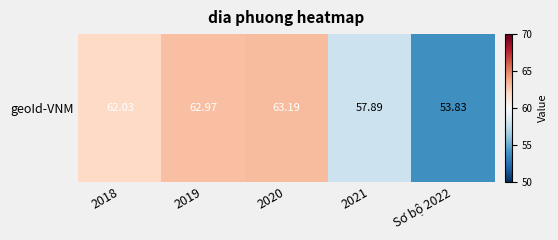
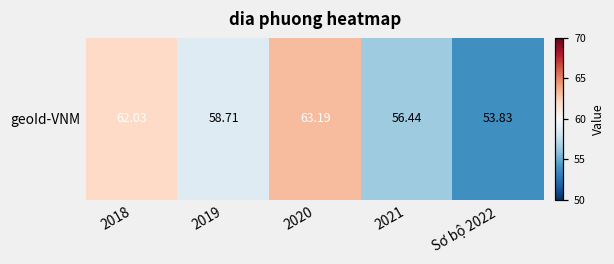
geoId-VNM, 2019: 62.97 -> 58.71
geoId-VNM, 2021: 57.89 -> 56.44
